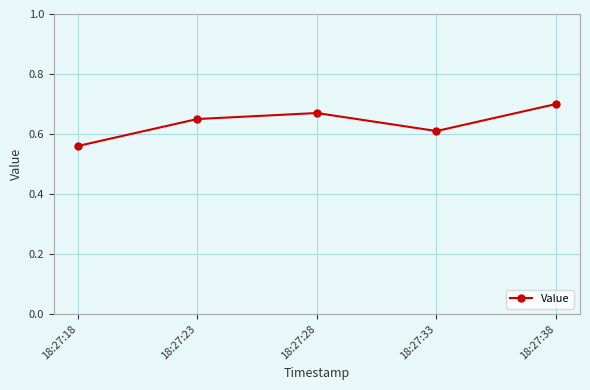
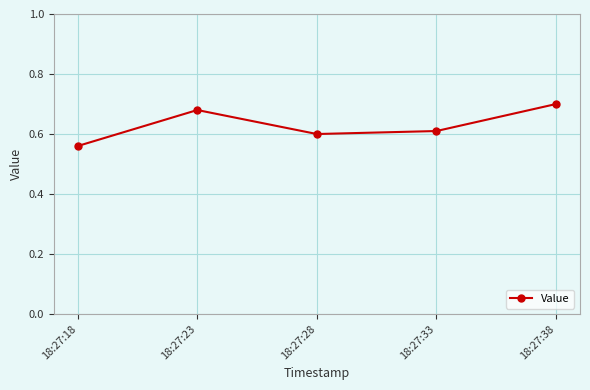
18:27:23: 0.65 -> 0.68
18:27:28: 0.67 -> 0.60
